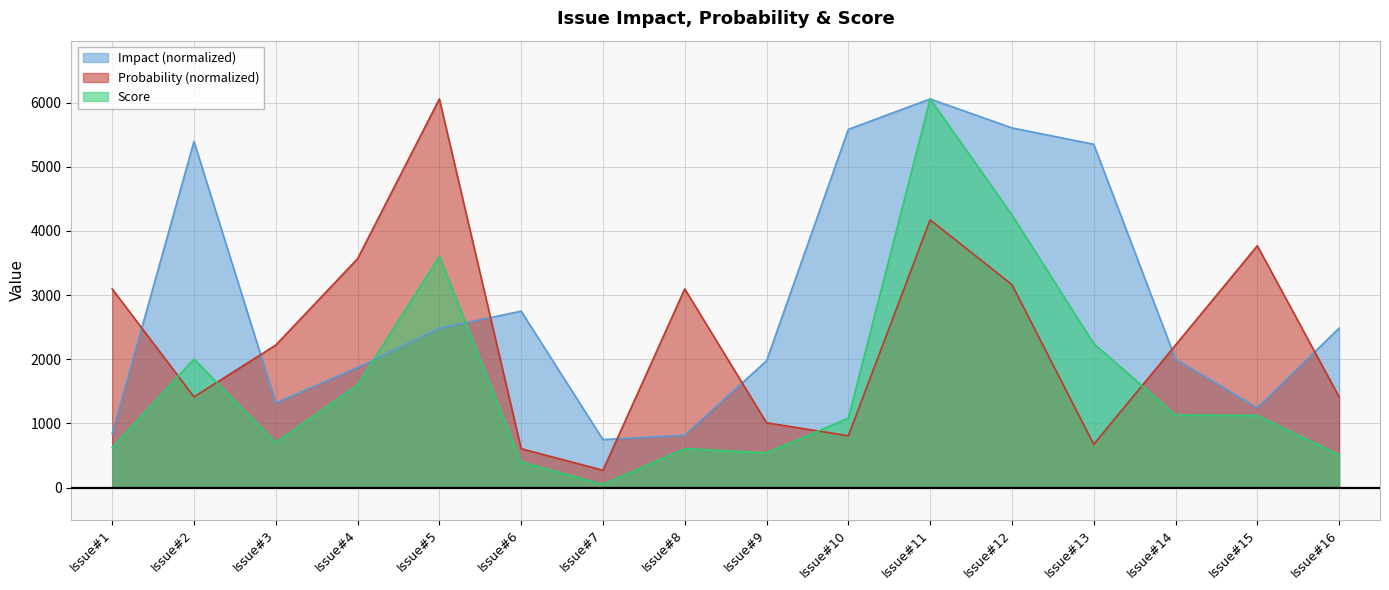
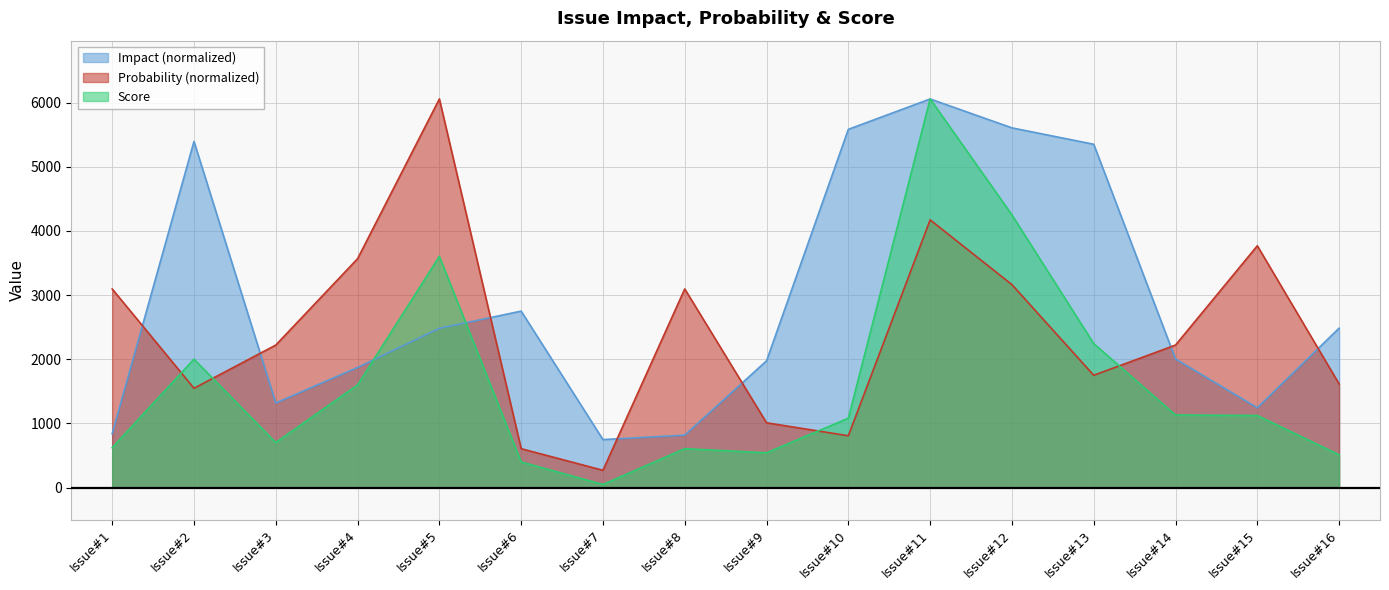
Probability (normalized), Issue#2: 1400 -> 1500
Probability (normalized), Issue#13: 700 -> 1800
Probability (normalized), Issue#16: 1400 -> 1600
